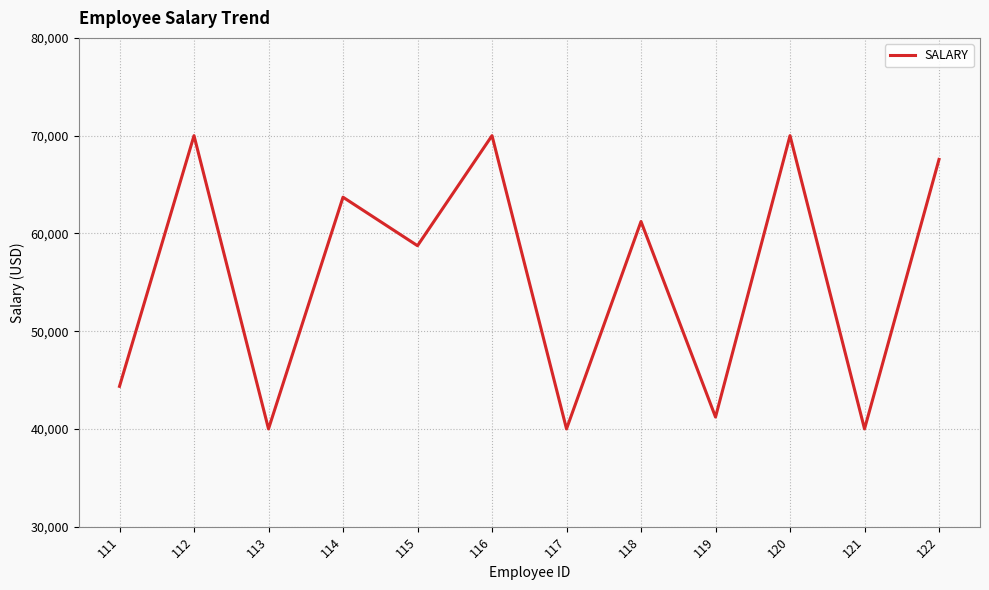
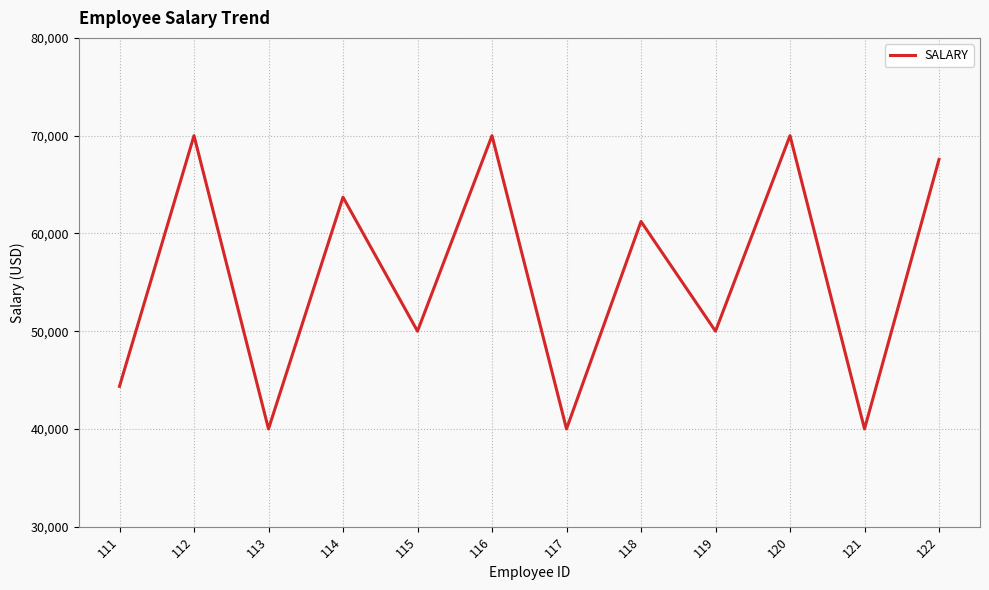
115: 59,000 -> 50,000
119: 41,000 -> 50,000
